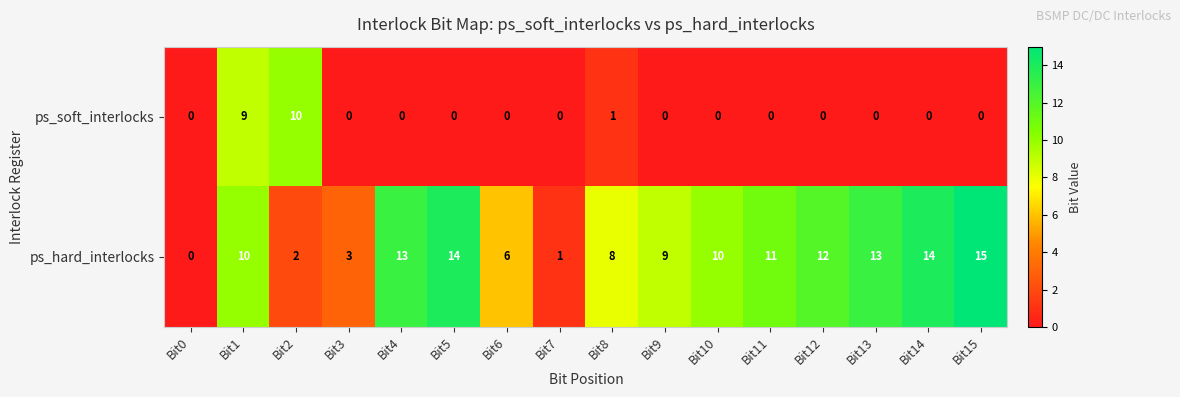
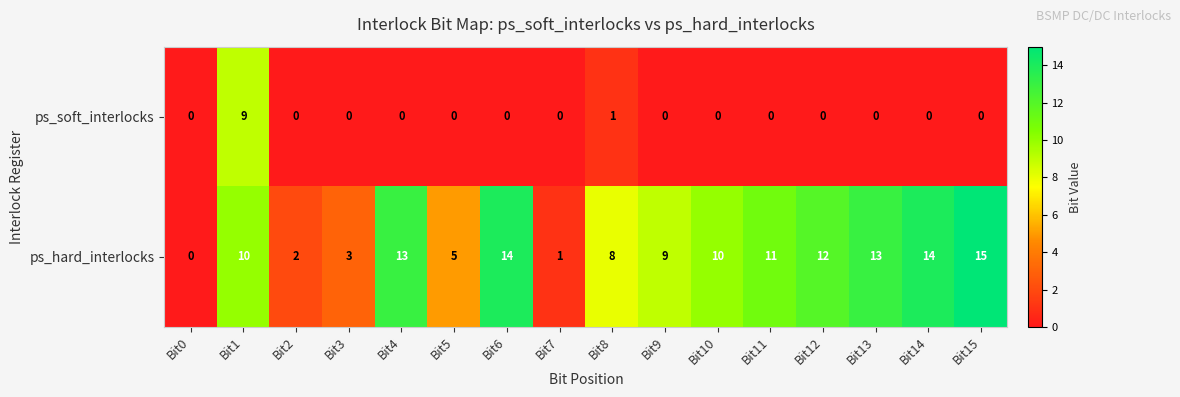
ps_soft_interlocks, Bit2: 10 -> 0
ps_hard_interlocks, Bit5: 14 -> 5
ps_hard_interlocks, Bit6: 6 -> 14
